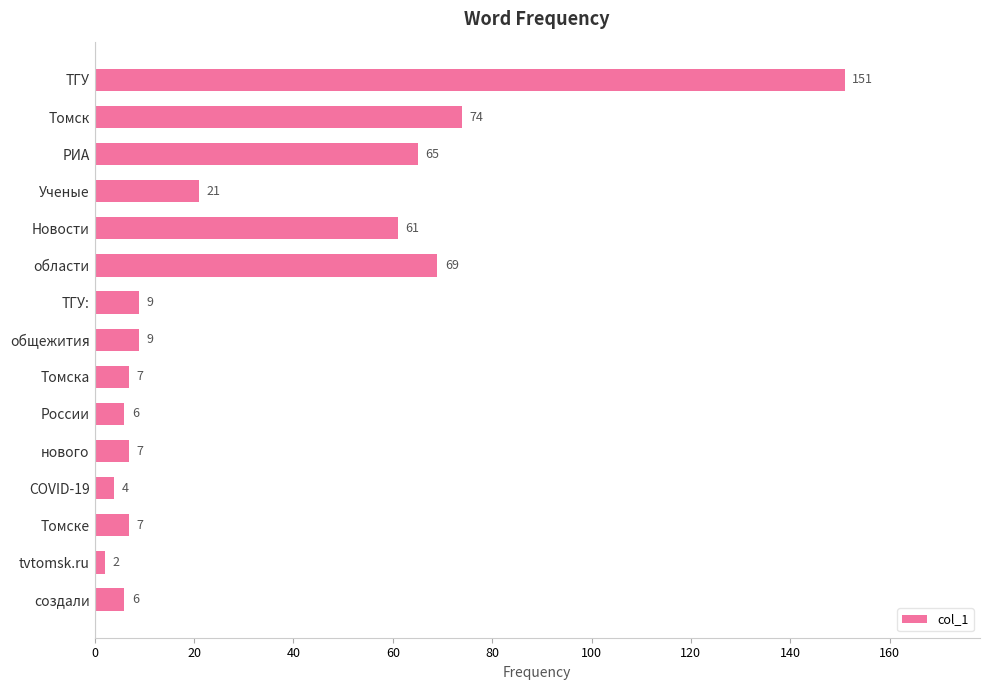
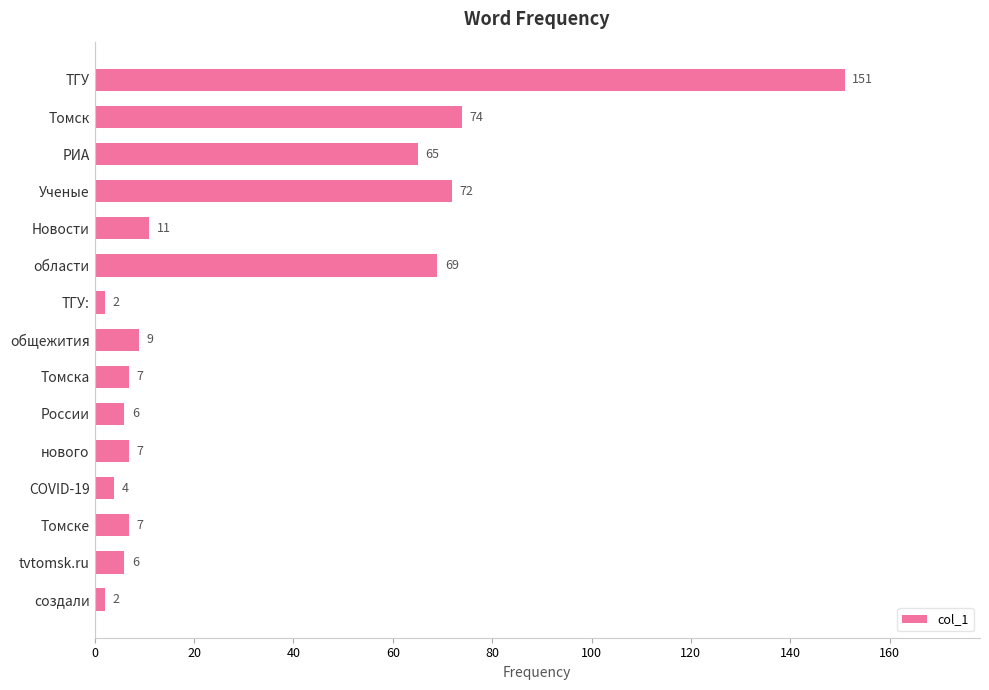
Ученые: 21 -> 72
Новости: 61 -> 11
ТГУ:: 9 -> 2
tvtomsk.ru: 2 -> 6
создали: 6 -> 2
